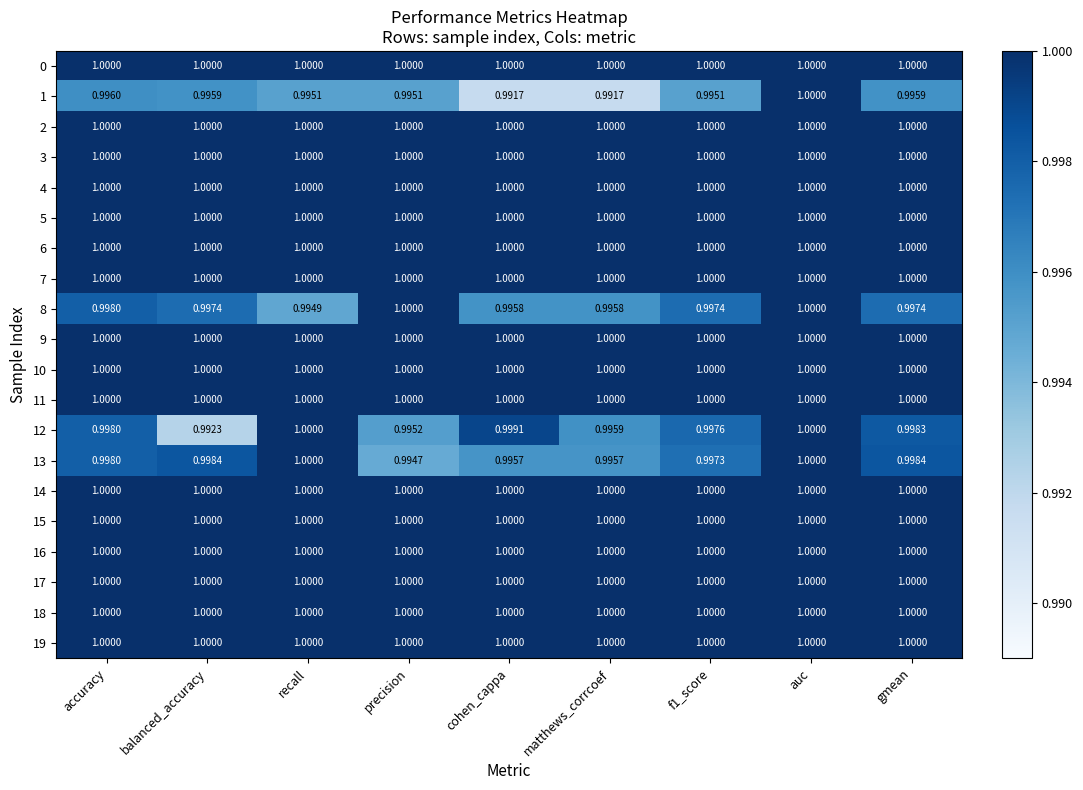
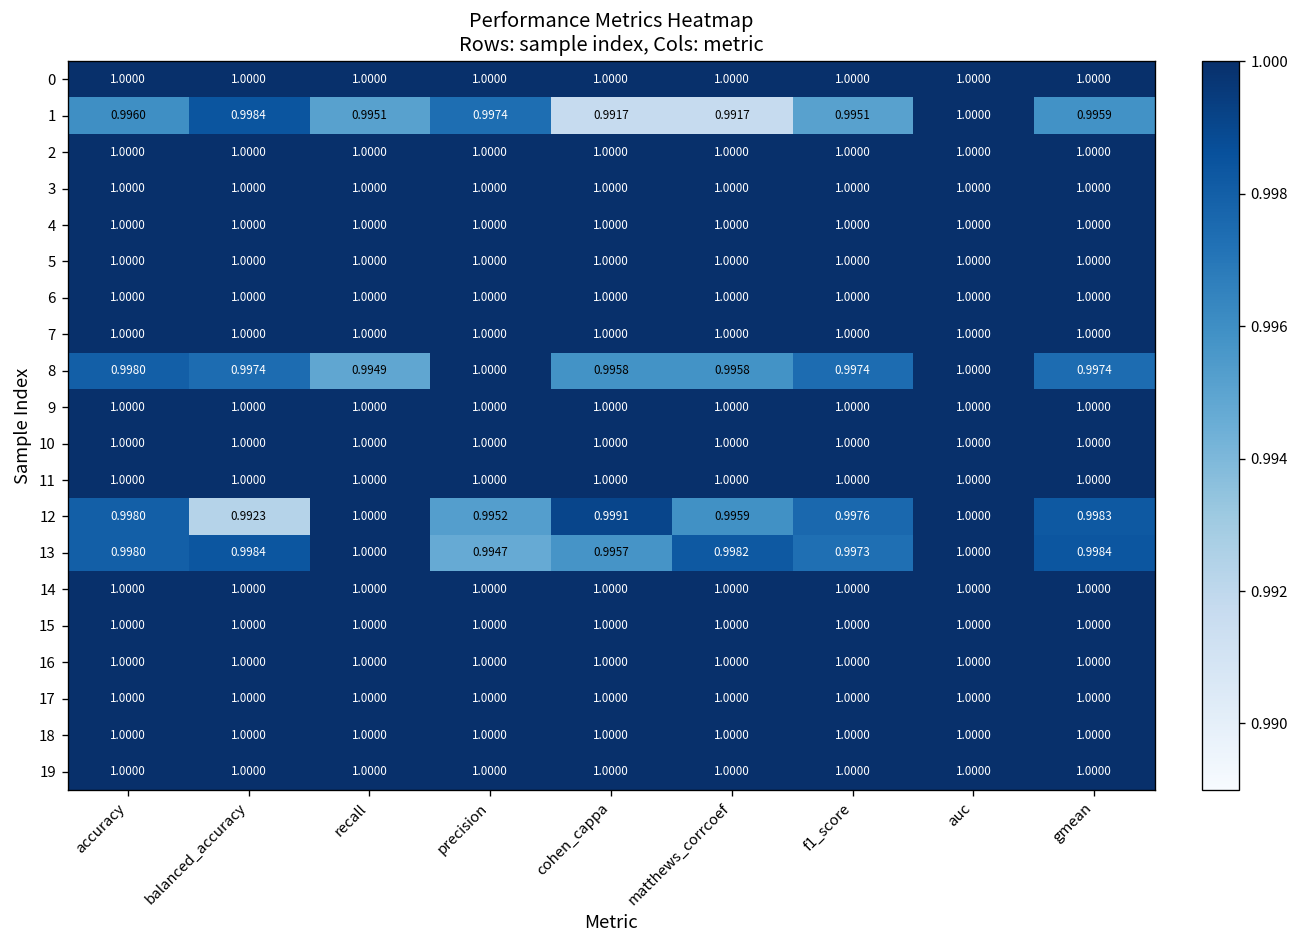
1, balanced_accuracy: 0.9959 -> 0.9984
1, precision: 0.9951 -> 0.9974
13, matthews_corrcoef: 0.9957 -> 0.9982
